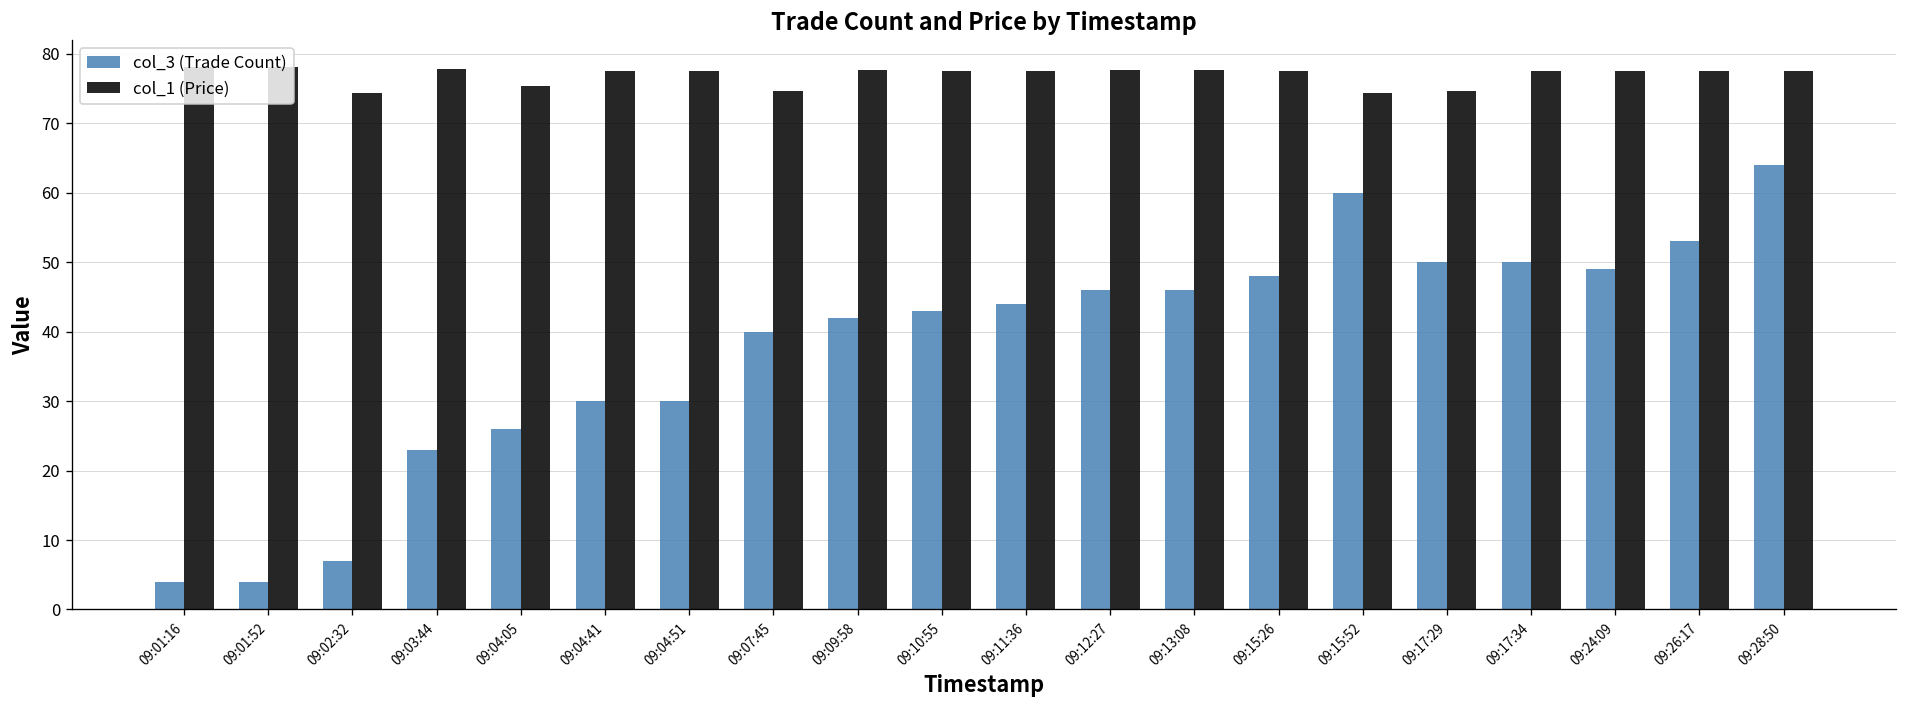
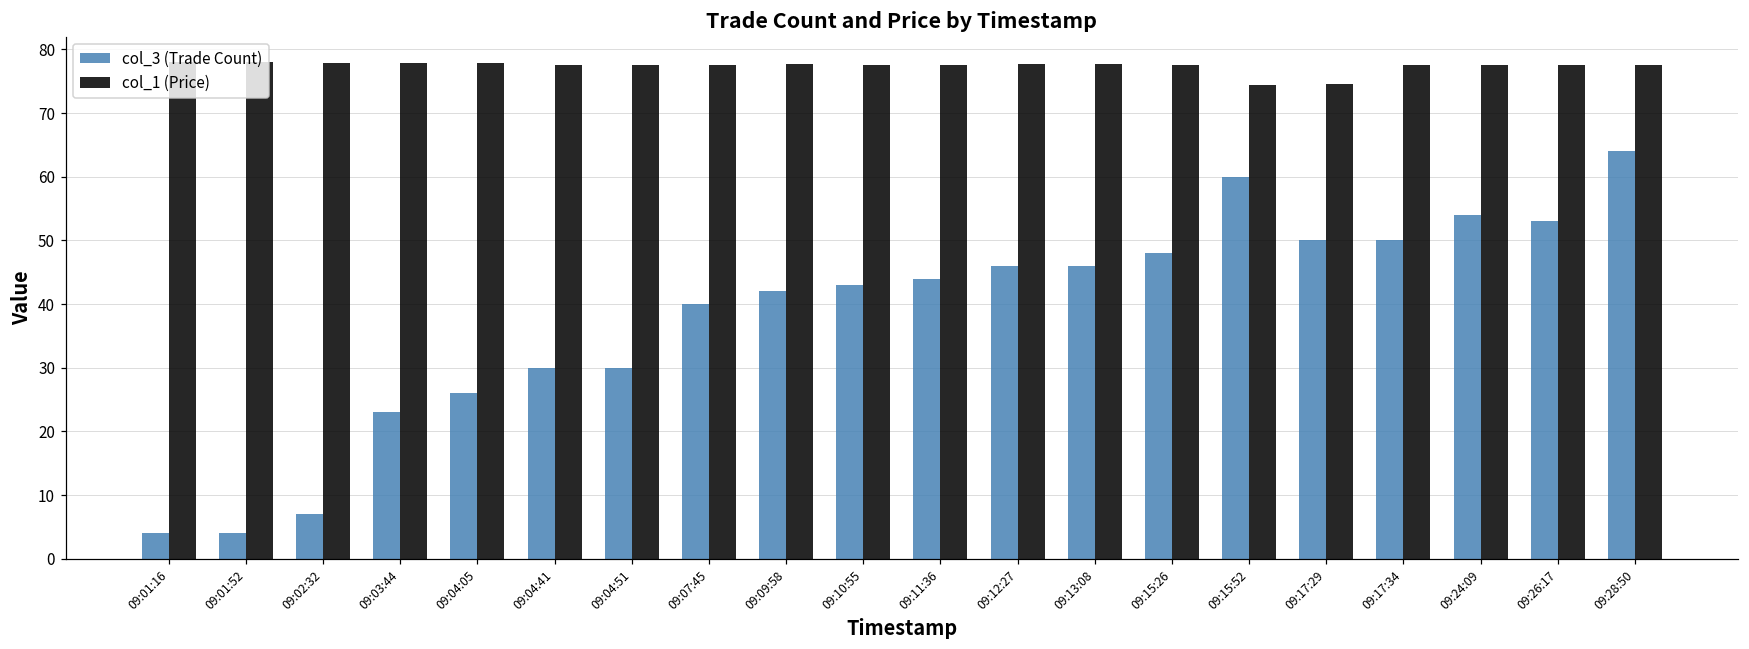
col_1 (Price), 09:02:32: 74 -> 78
col_1 (Price), 09:04:05: 75 -> 78
col_1 (Price), 09:07:45: 75 -> 78
col_3 (Trade Count), 09:24:09: 49 -> 54
